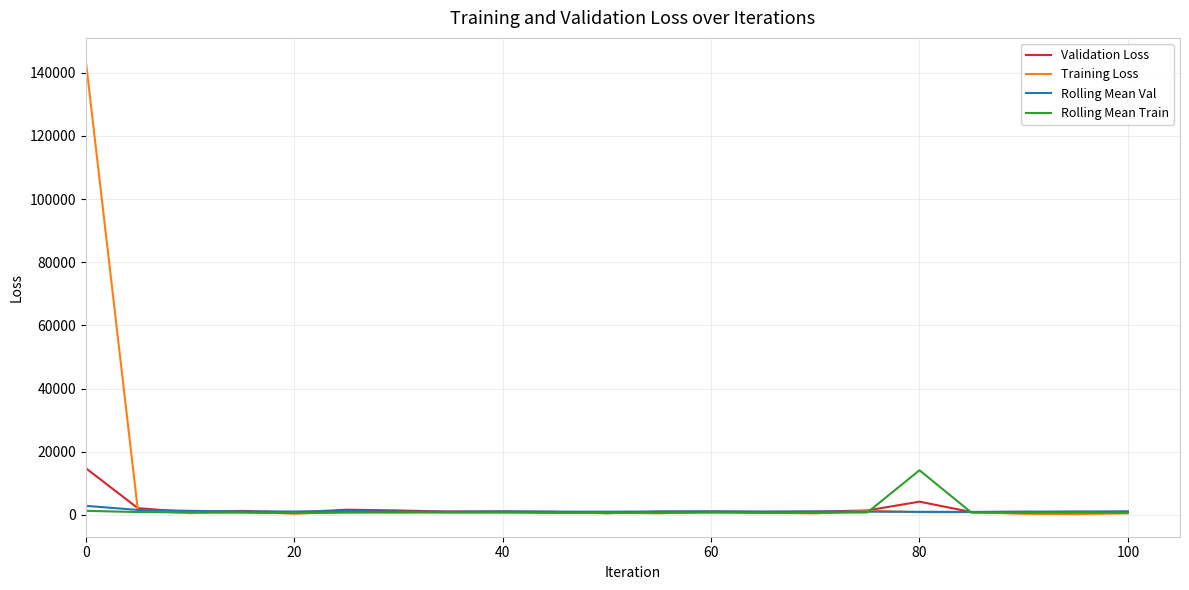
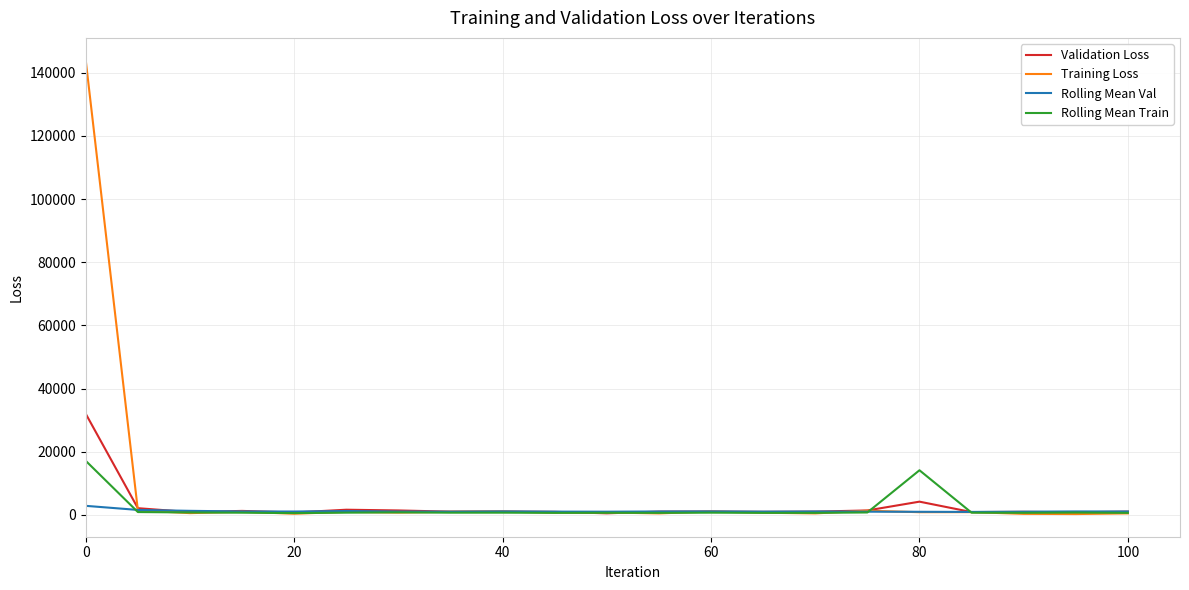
Validation Loss, 0: 15000 -> 32000
Rolling Mean Train, 0: 1000 -> 17000
